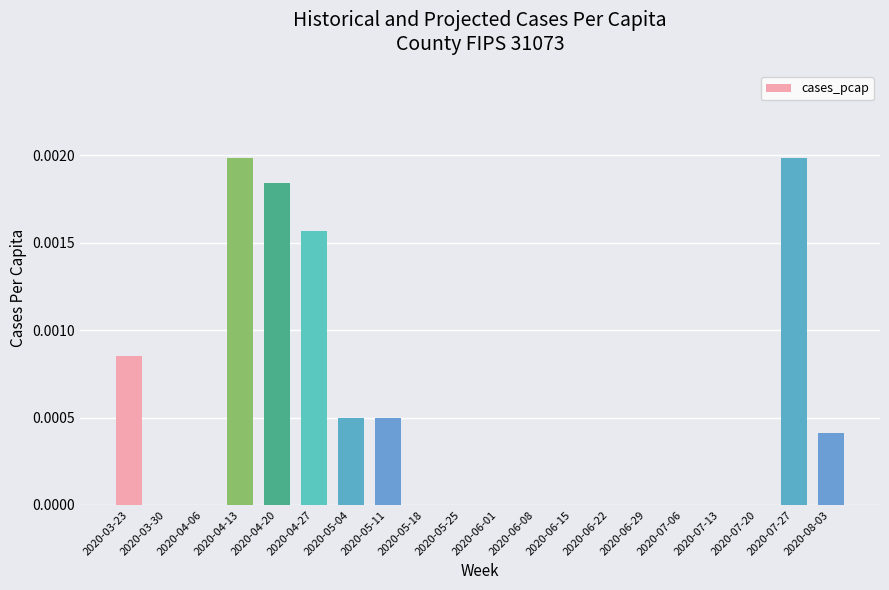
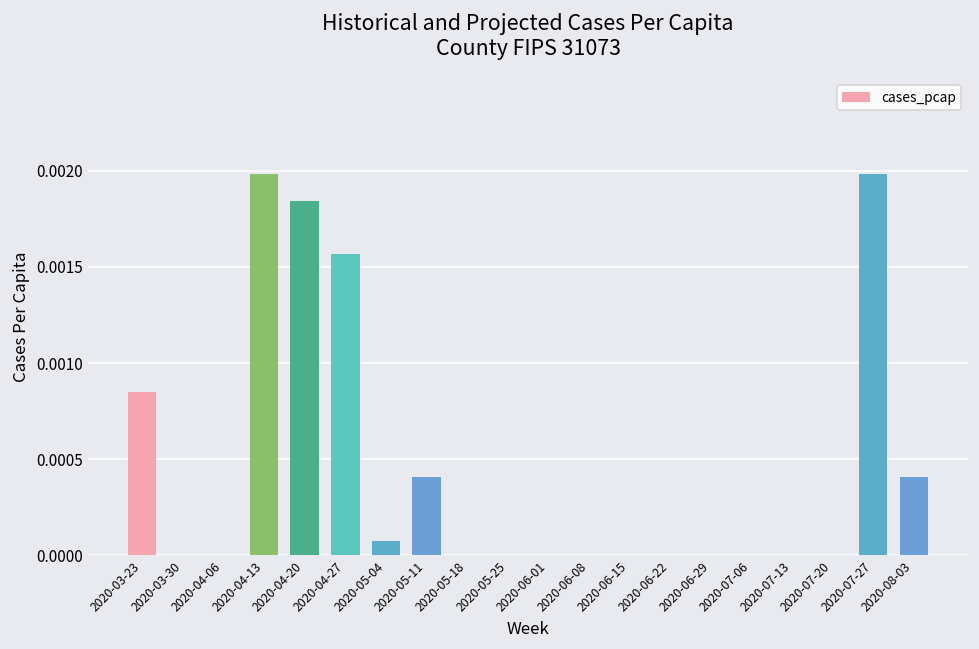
2020-05-04: 0.00050 -> 0.00008
2020-05-11: 0.00050 -> 0.00041
